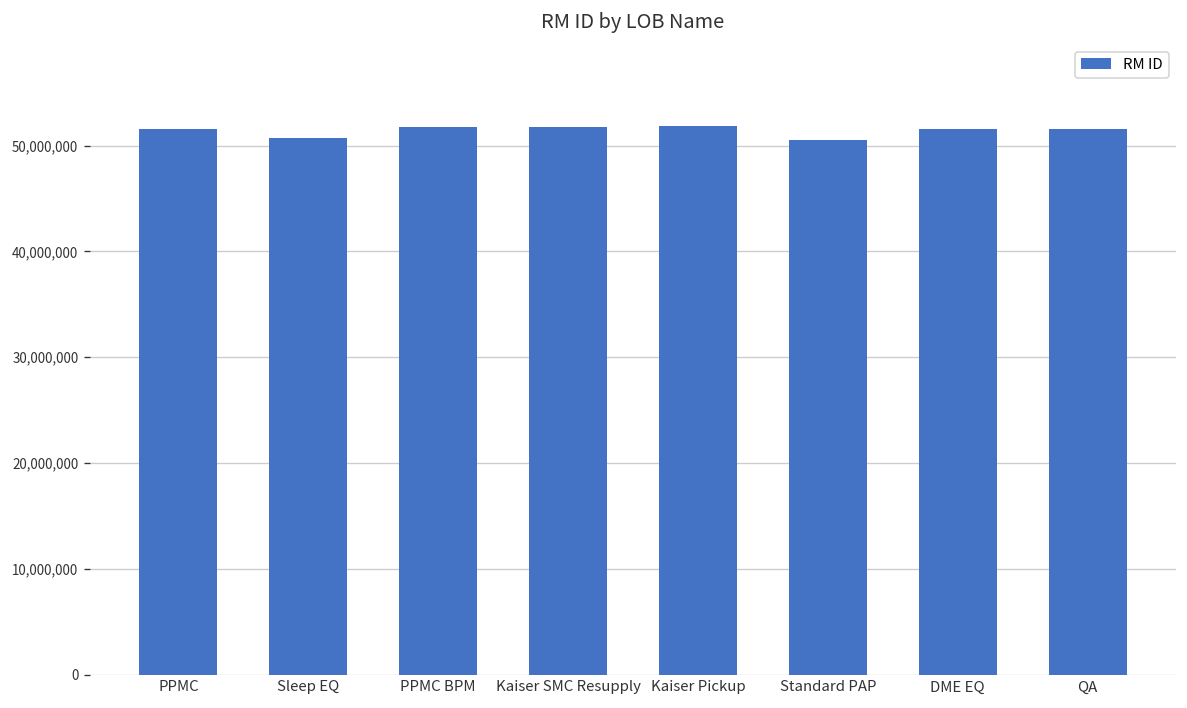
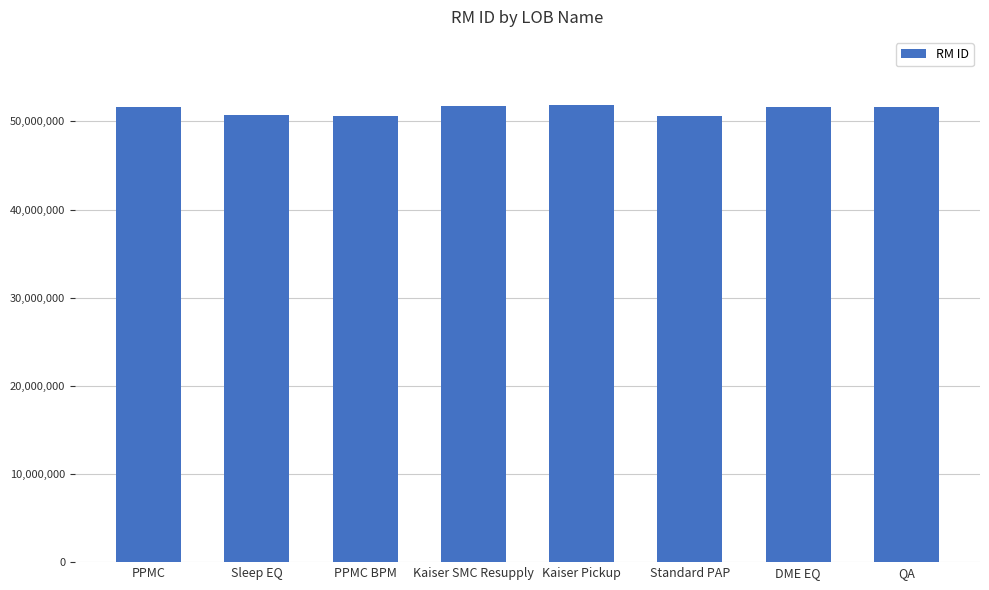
PPMC BPM: 52,000,000 -> 51,000,000
